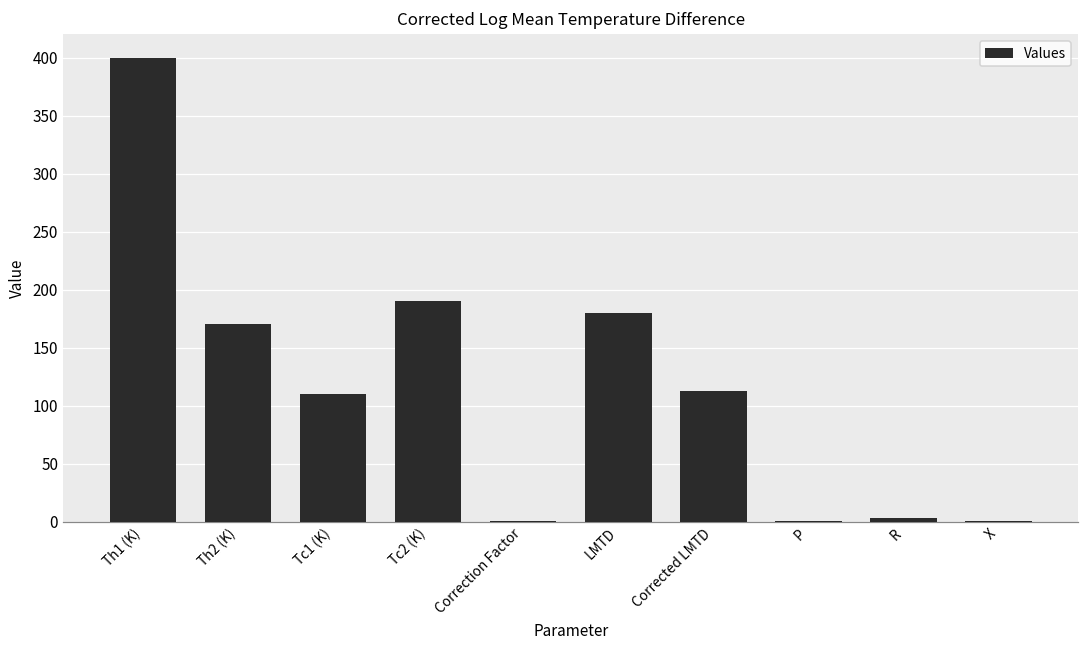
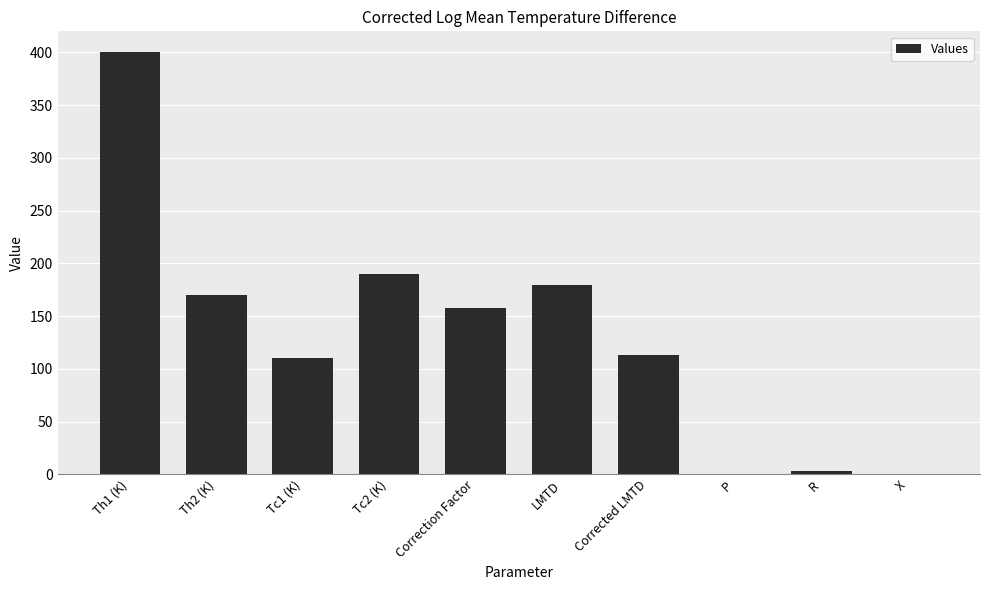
Correction Factor: 1 -> 158
